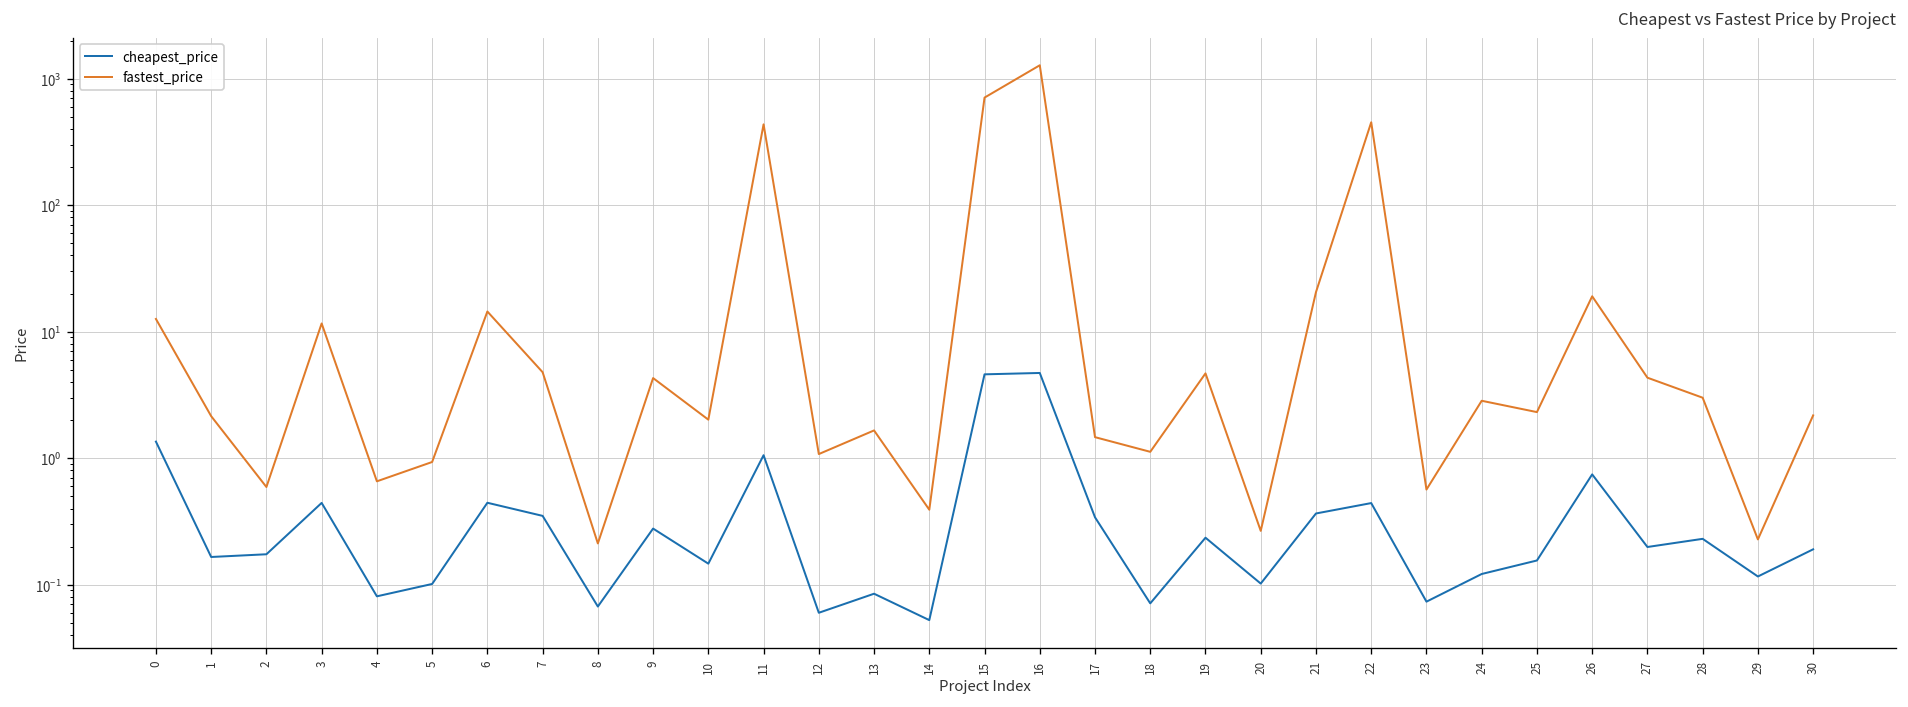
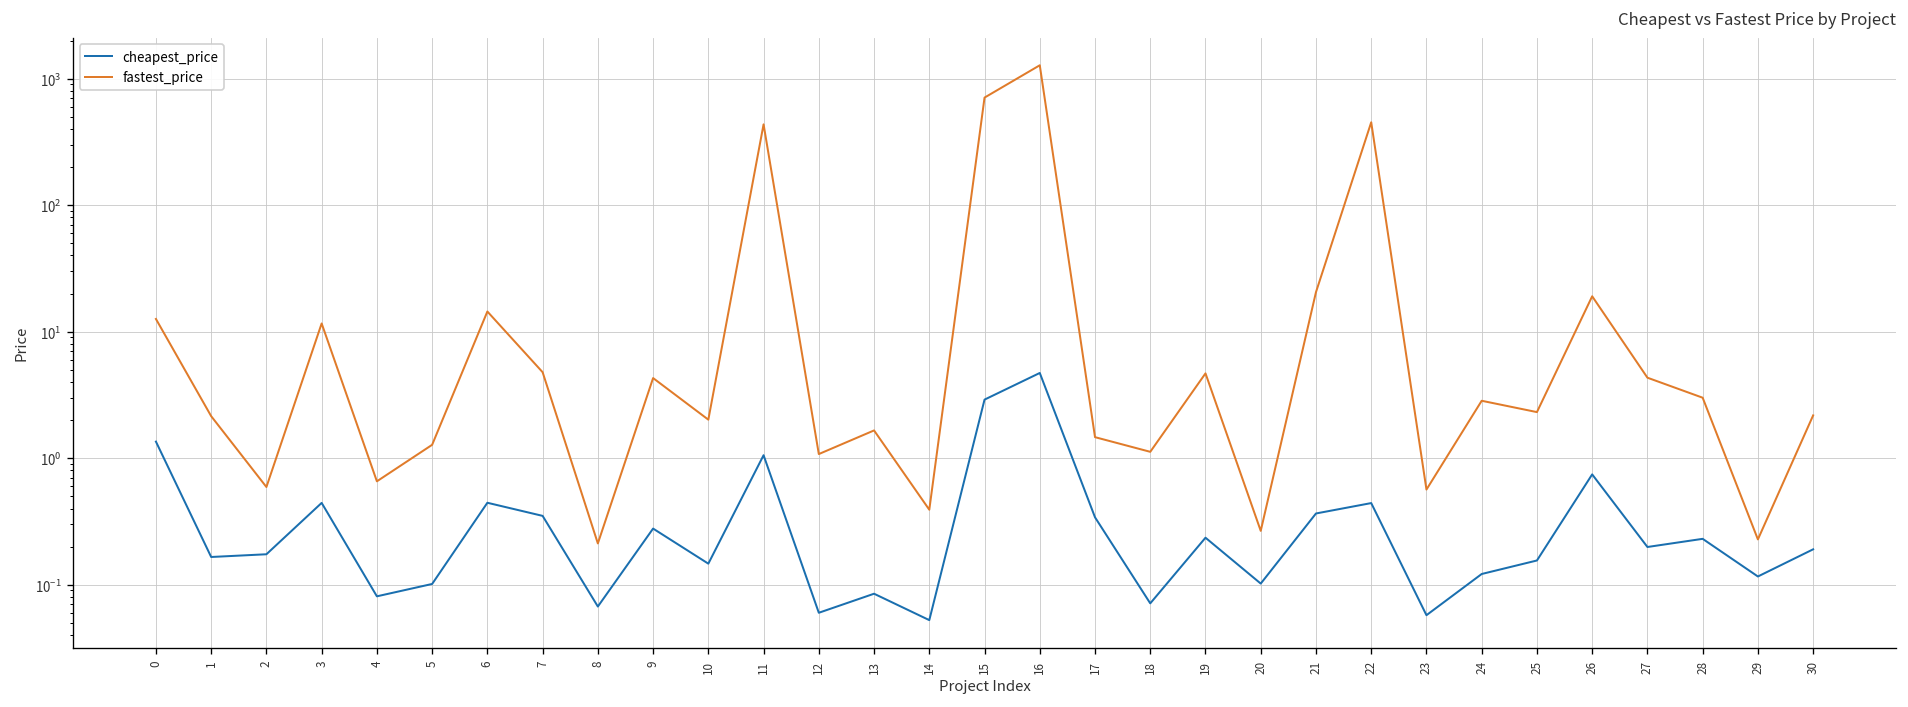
fastest_price, 5: 0.9 -> 1.3
cheapest_price, 15: 5 -> 2.9
cheapest_price, 23: 0.07 -> 0.06
